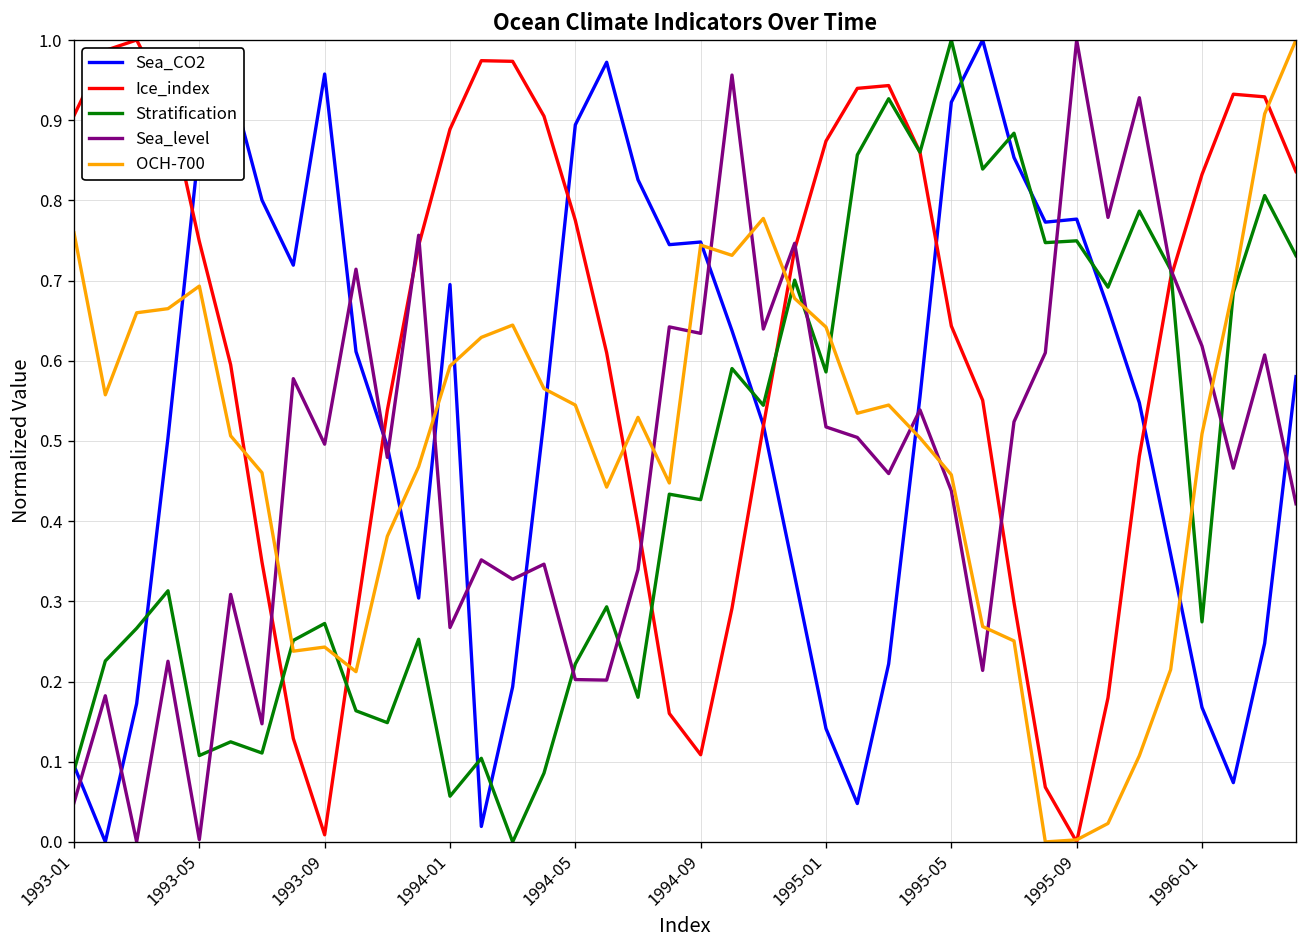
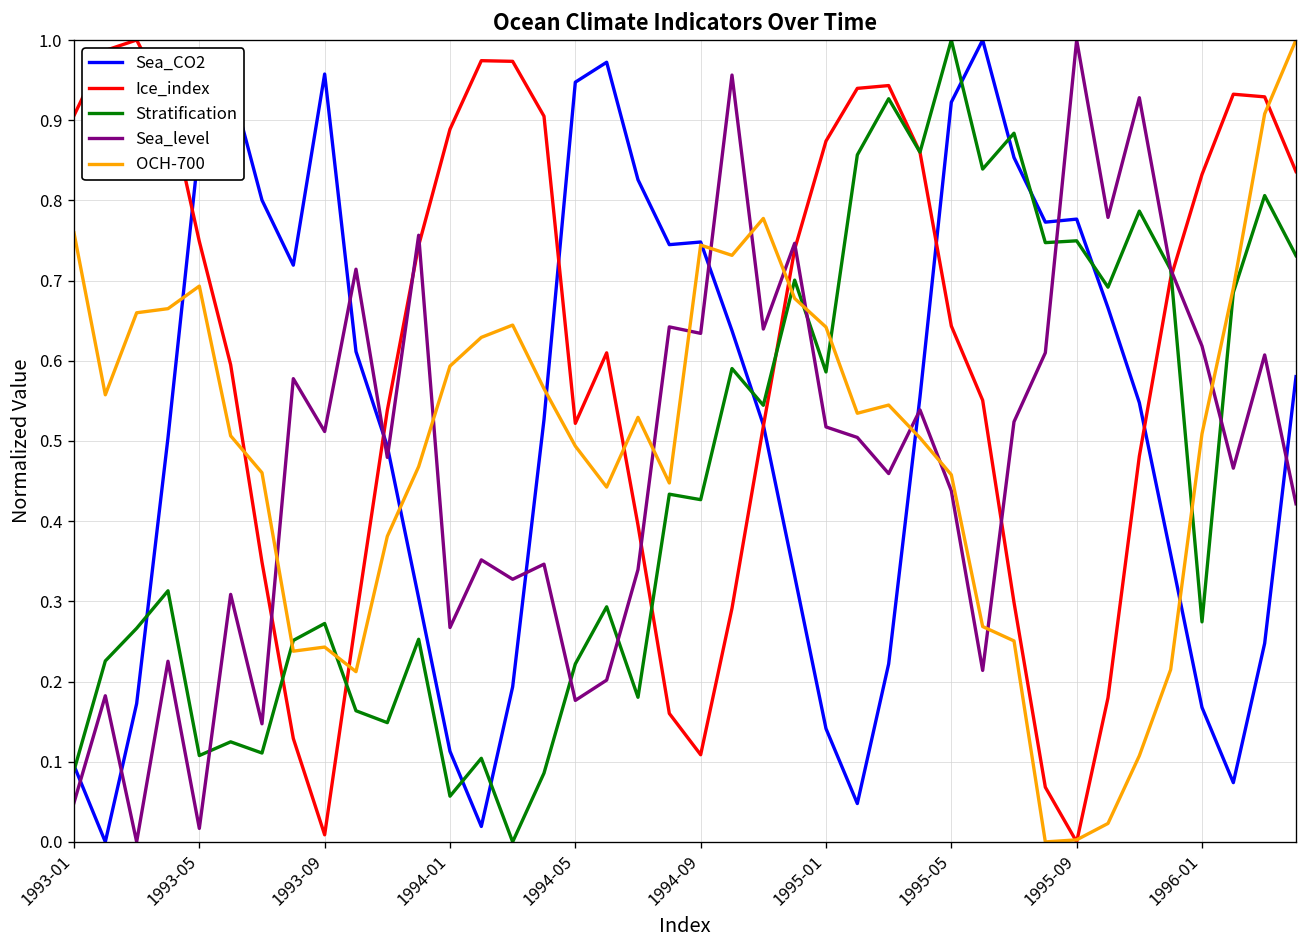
Sea_level, 1993-05: 0.00 -> 0.02
Sea_level, 1993-09: 0.50 -> 0.51
Sea_CO2, 1994-01: 0.70 -> 0.11
Sea_CO2, 1994-05: 0.89 -> 0.95
Ice_index, 1994-05: 0.78 -> 0.52
Sea_level, 1994-05: 0.20 -> 0.18
OCH-700, 1994-05: 0.54 -> 0.49
